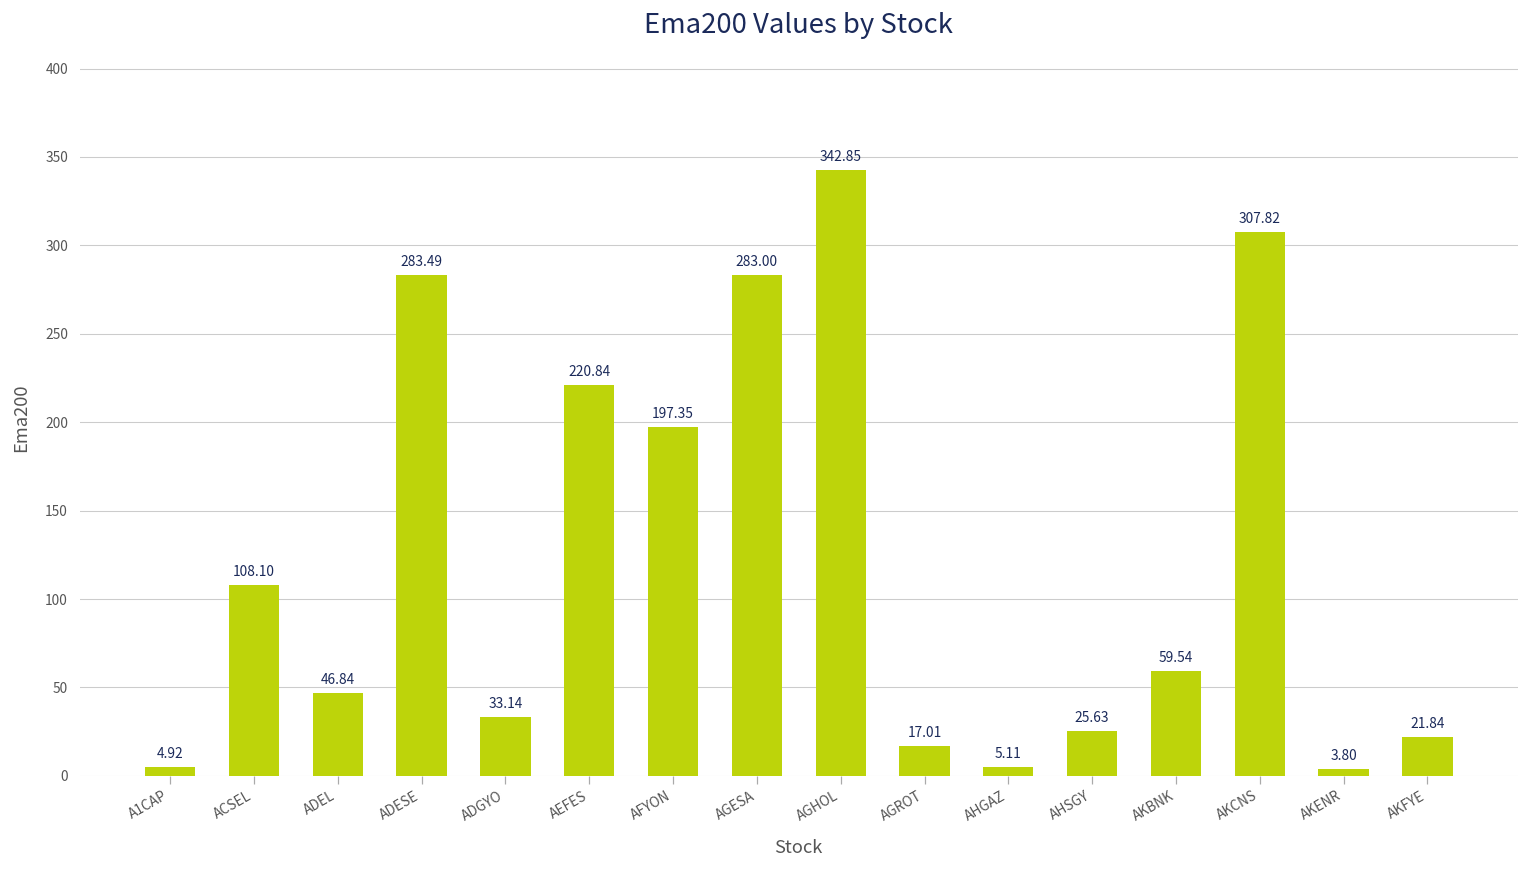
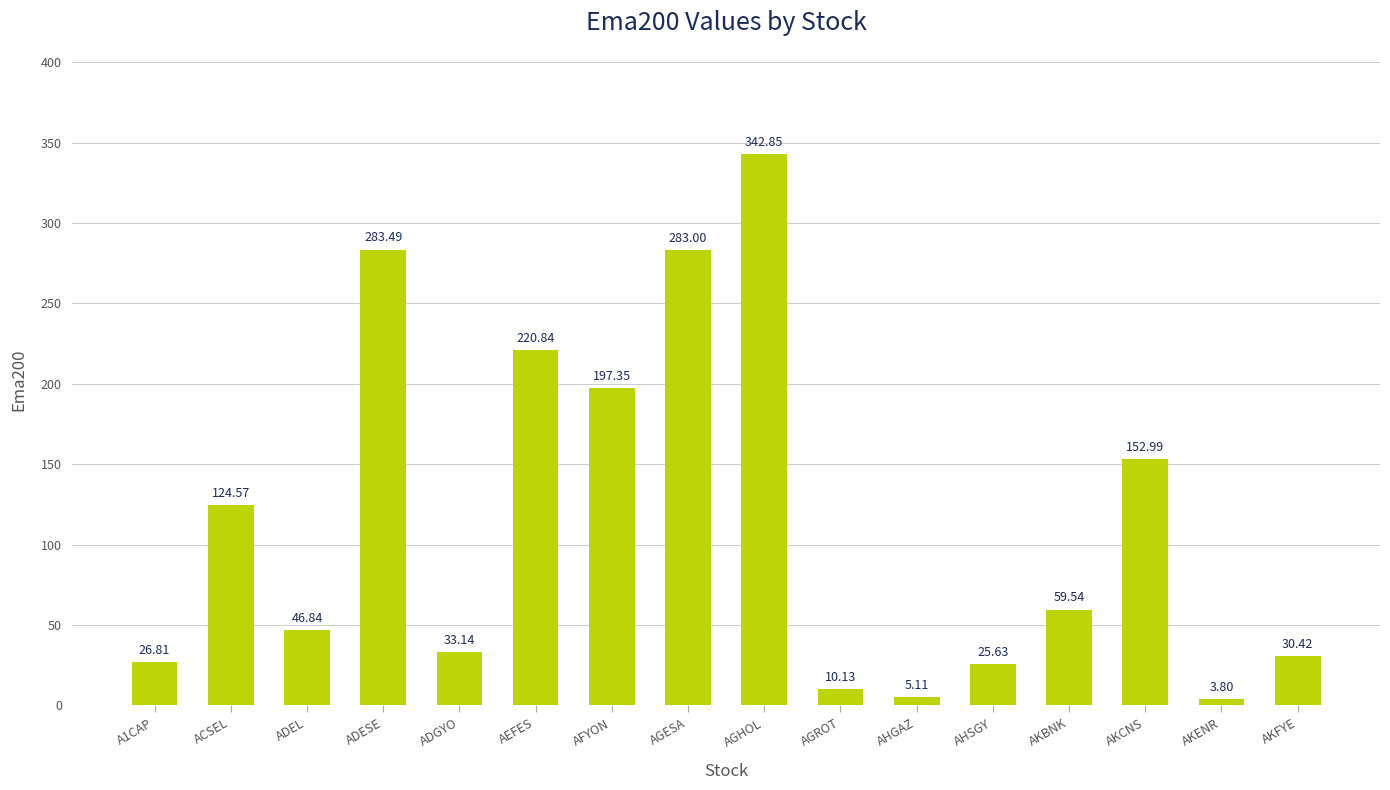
A1CAP: 4.92 -> 26.81
ACSEL: 108.10 -> 124.57
AGROT: 17.01 -> 10.13
AKCNS: 307.82 -> 152.99
AKFYE: 21.84 -> 30.42
